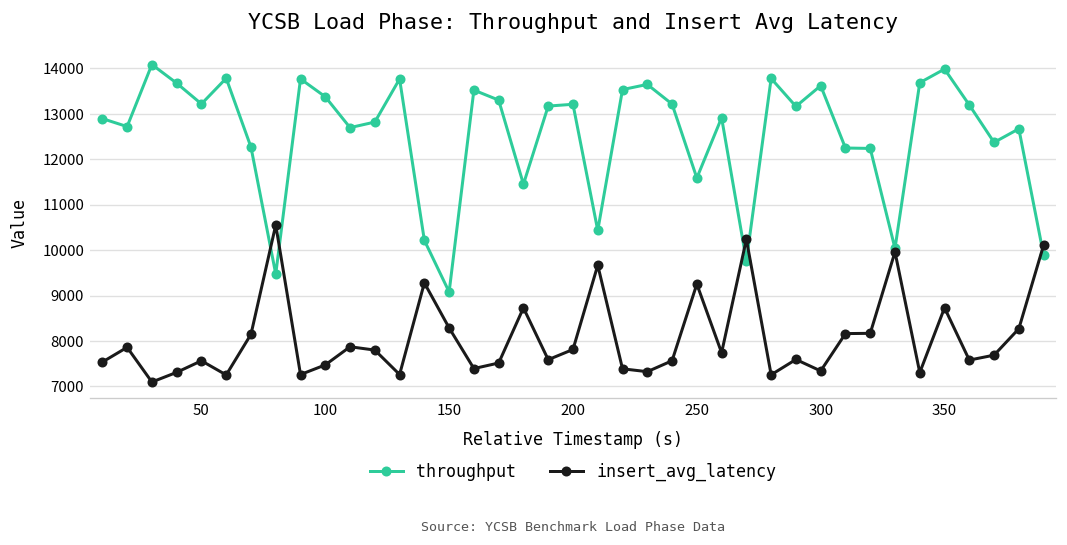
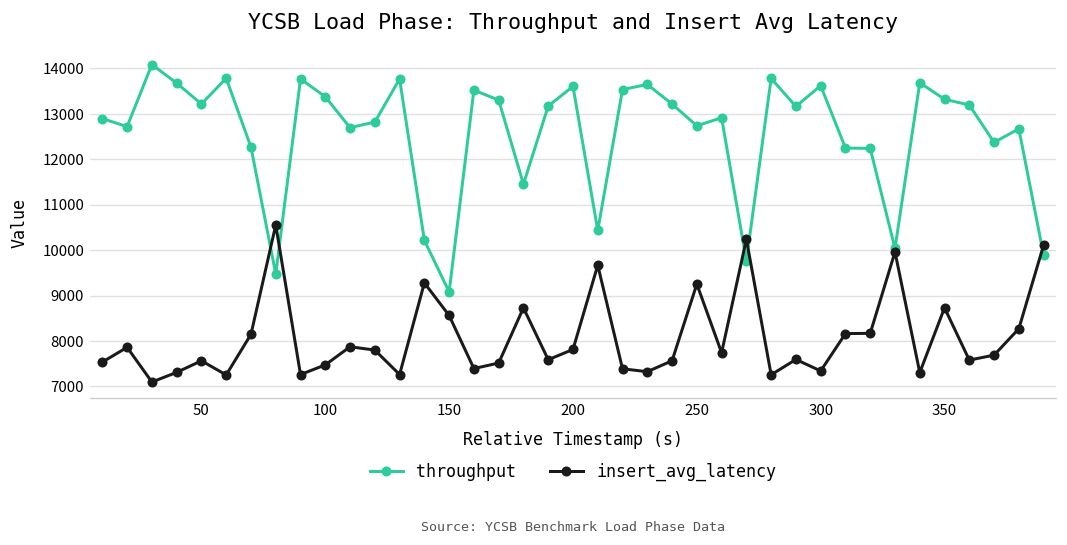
insert_avg_latency, 150: 8300 -> 8600
throughput, 200: 13200 -> 13600
throughput, 250: 11600 -> 12700
throughput, 350: 14000 -> 13300
